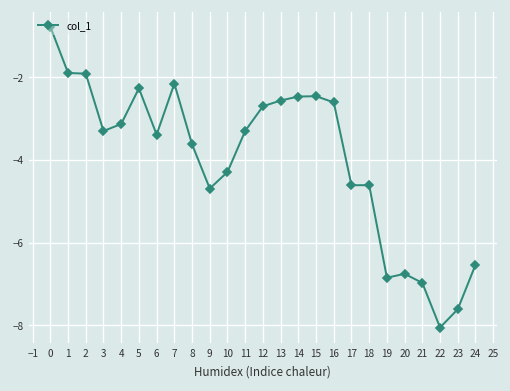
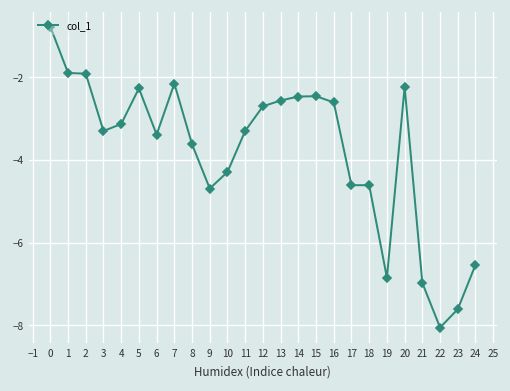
20: -6.8 -> -2.2
